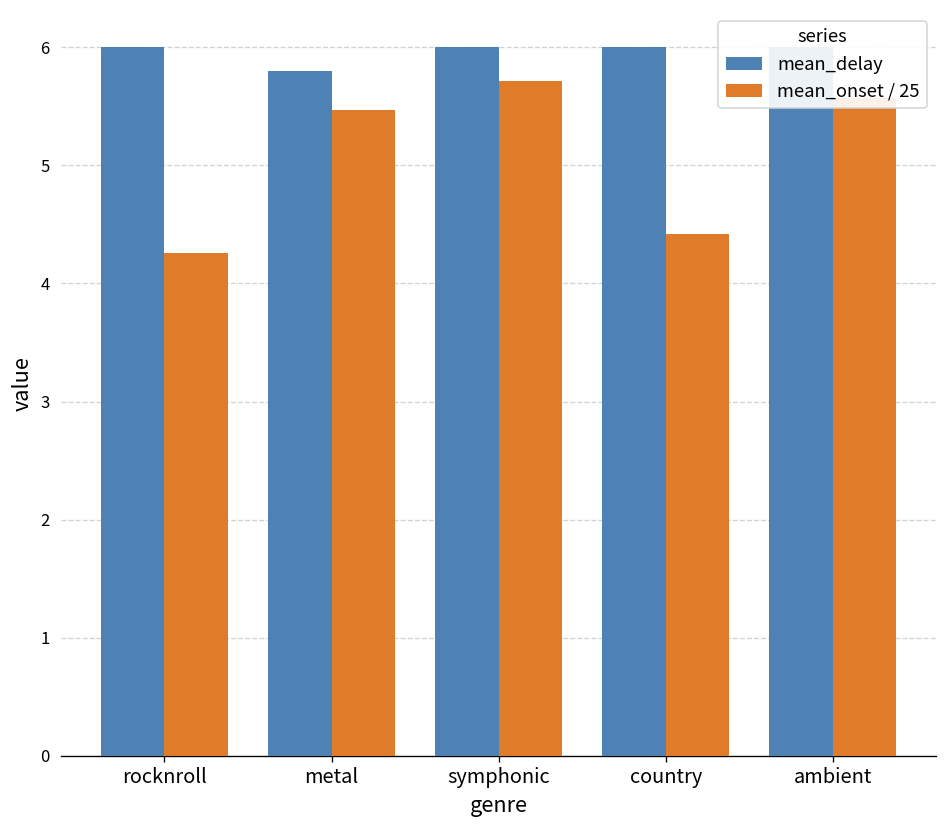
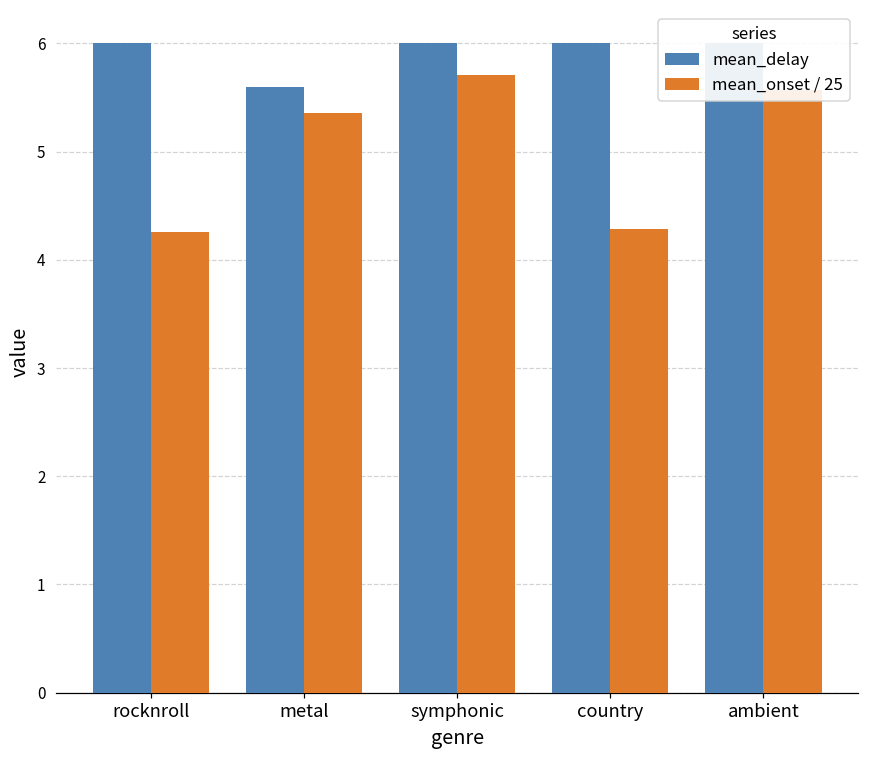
mean_delay, metal: 5.8 -> 5.6
mean_onset / 25, metal: 5.5 -> 5.4
mean_onset / 25, country: 4.4 -> 4.3
